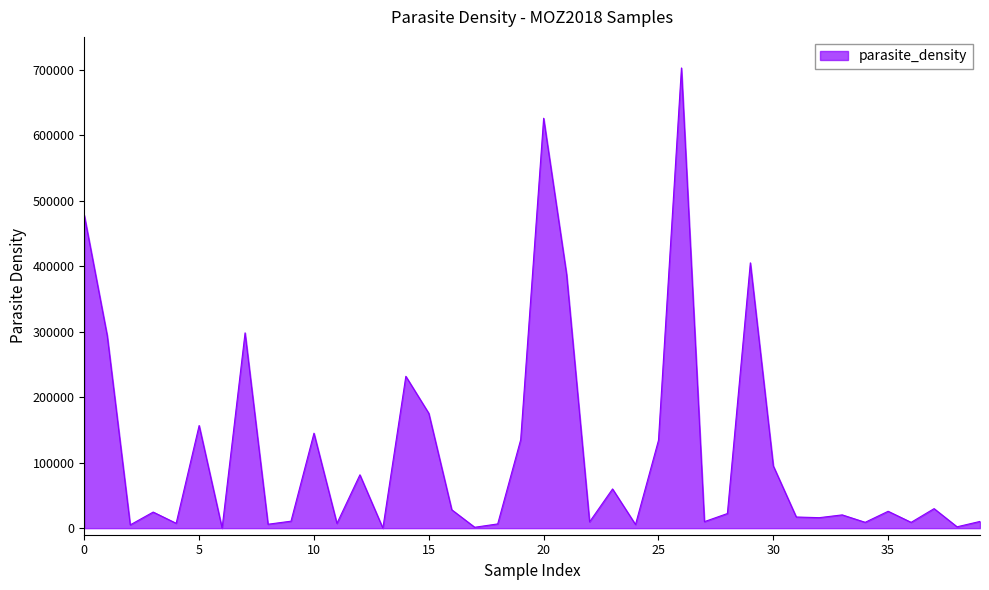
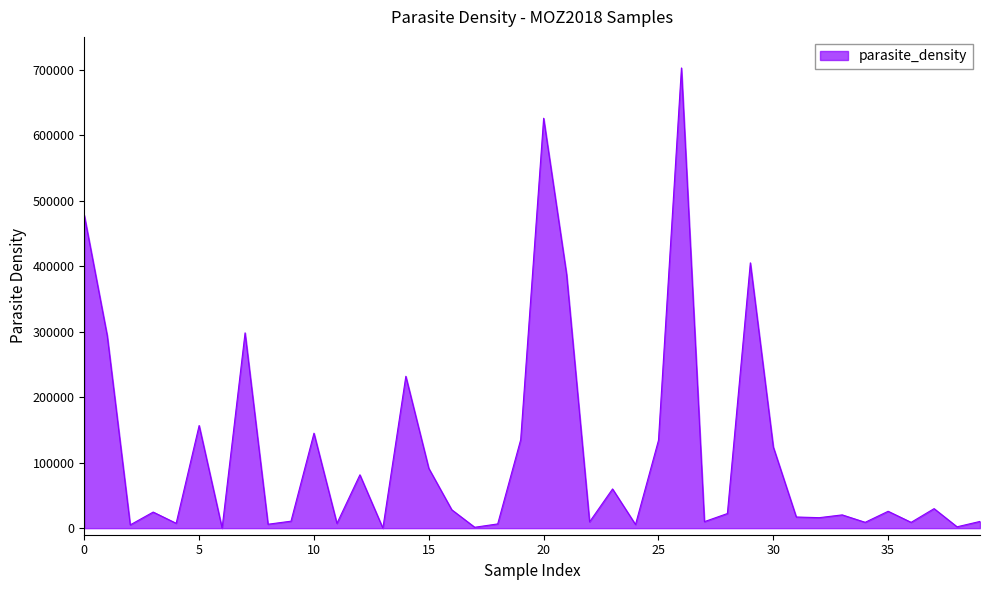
15: 180000 -> 90000
30: 100000 -> 120000
